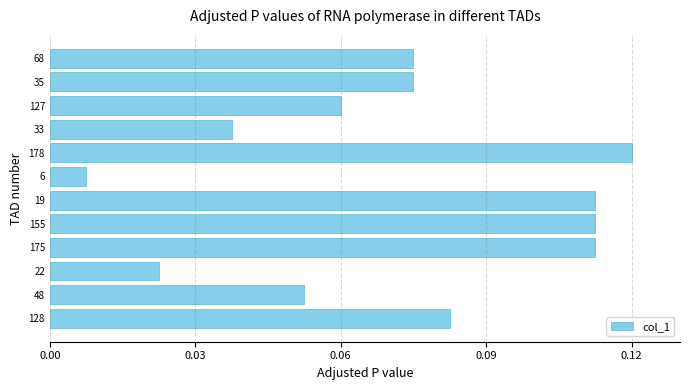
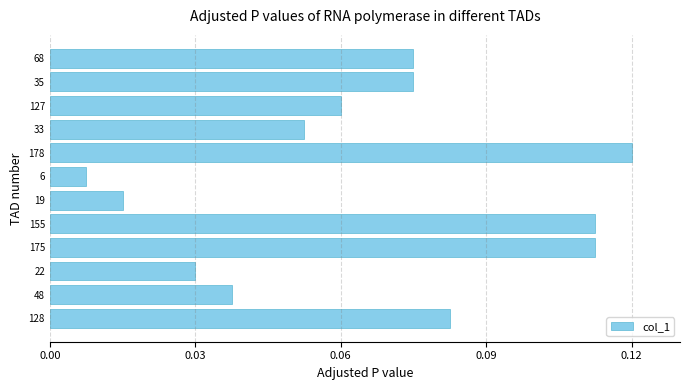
33: 0.038 -> 0.053
19: 0.112 -> 0.015
22: 0.023 -> 0.030
48: 0.053 -> 0.038
